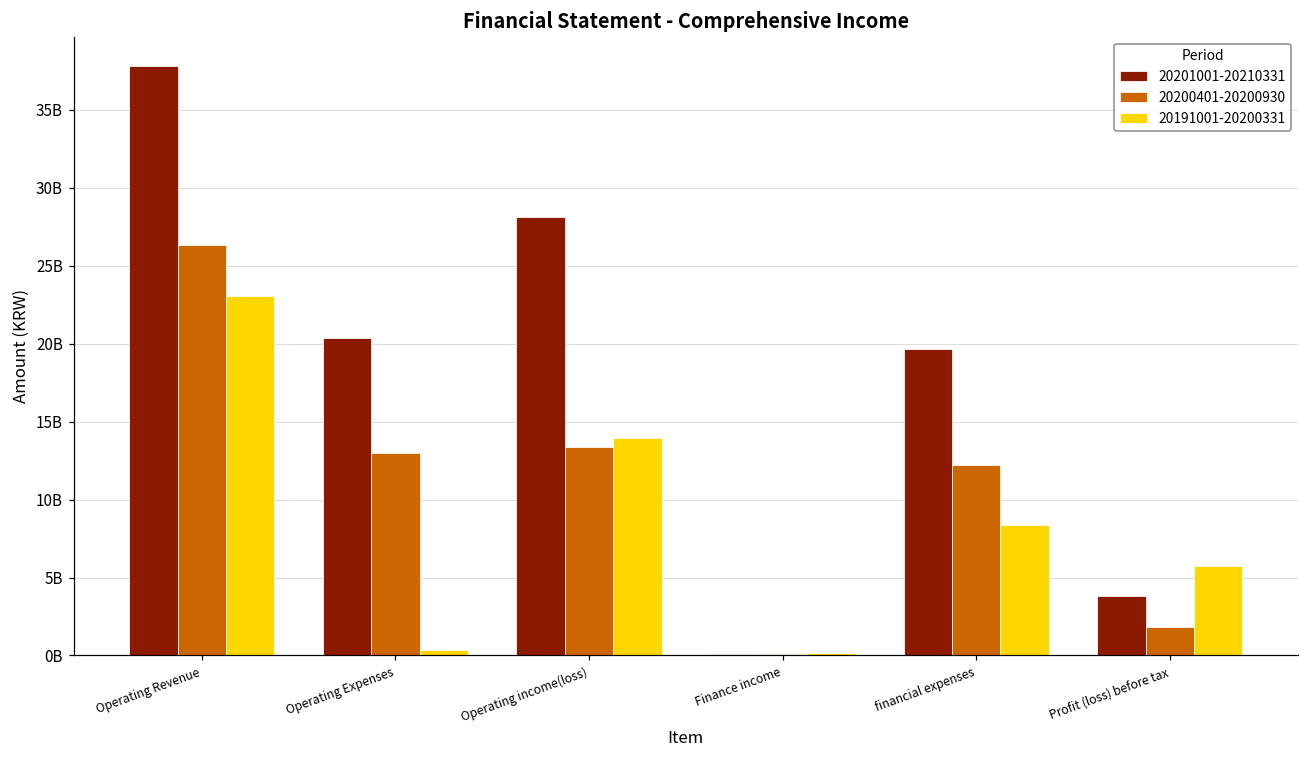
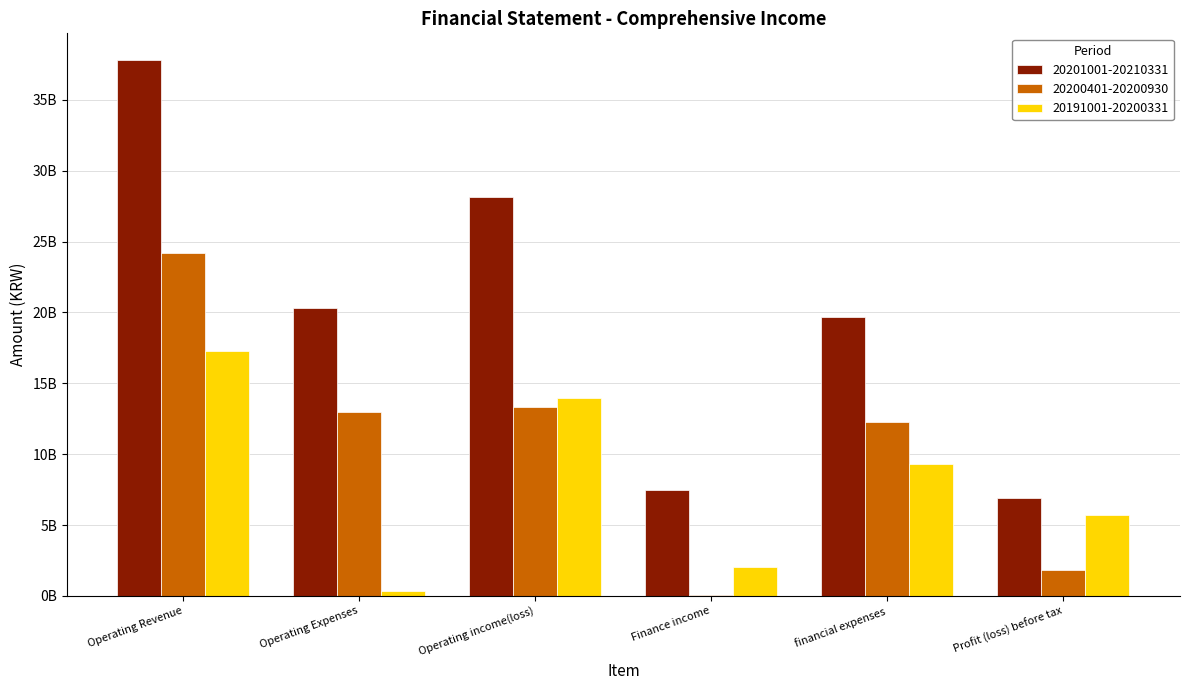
20200401-20200930, Operating Revenue: 26400000000 -> 24200000000
20191001-20200331, Operating Revenue: 23100000000 -> 17300000000
20201001-20210331, Finance income: 100000000 -> 7500000000
20191001-20200331, Finance income: 100000000 -> 2100000000
20191001-20200331, financial expenses: 8400000000 -> 9300000000
20201001-20210331, Profit (loss) before tax: 3800000000 -> 6900000000
